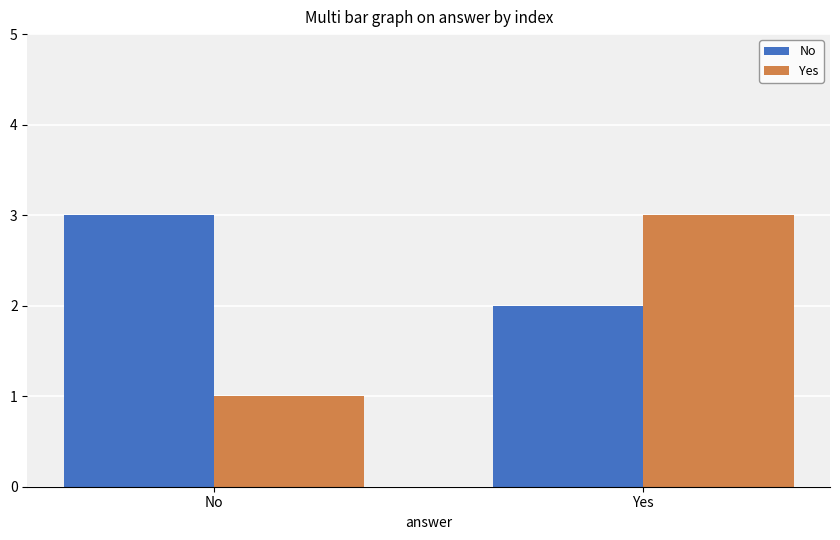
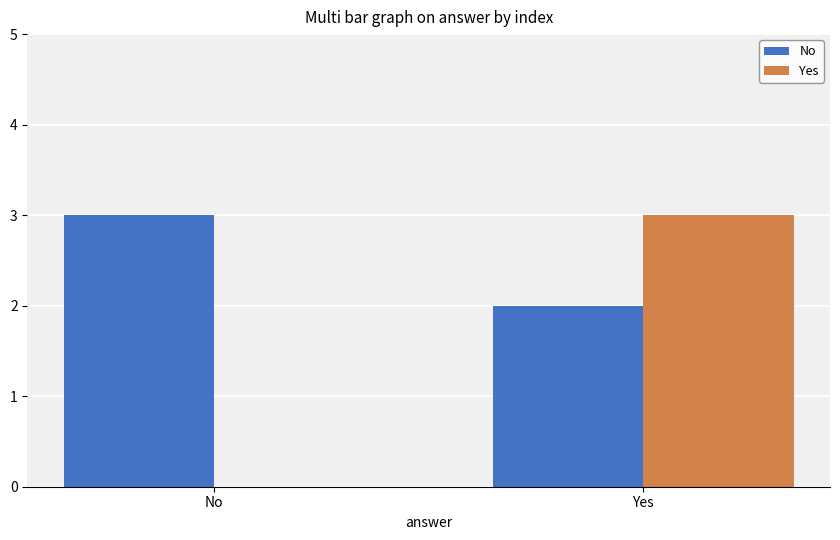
Yes, No: 1 -> 0
